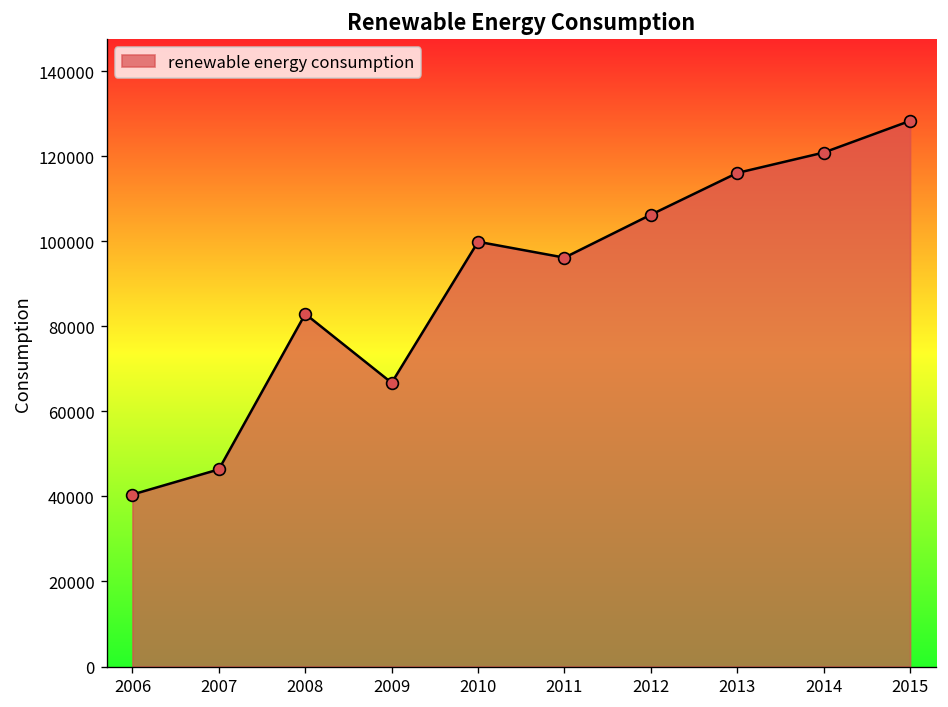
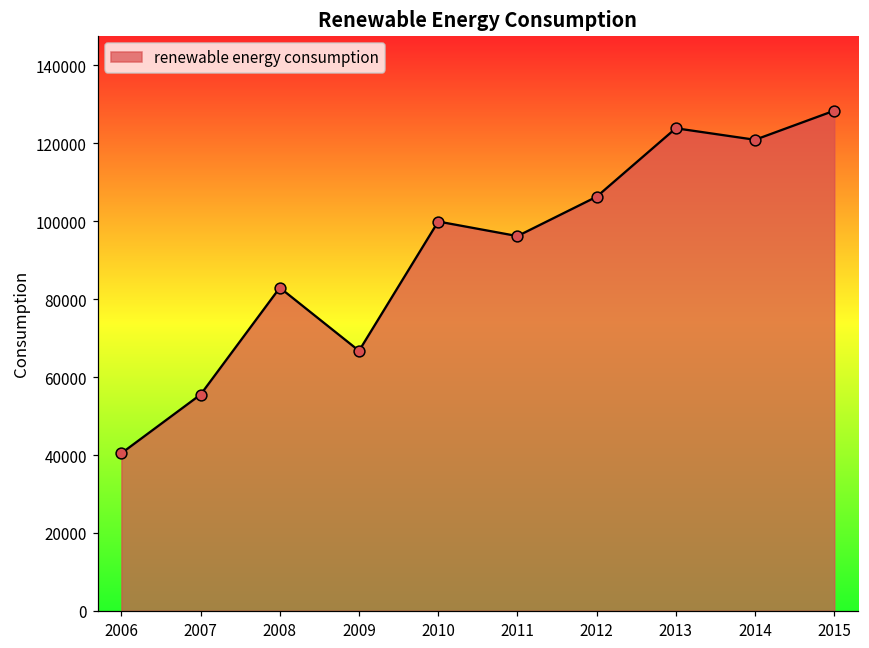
2007: 46000 -> 56000
2013: 116000 -> 124000
